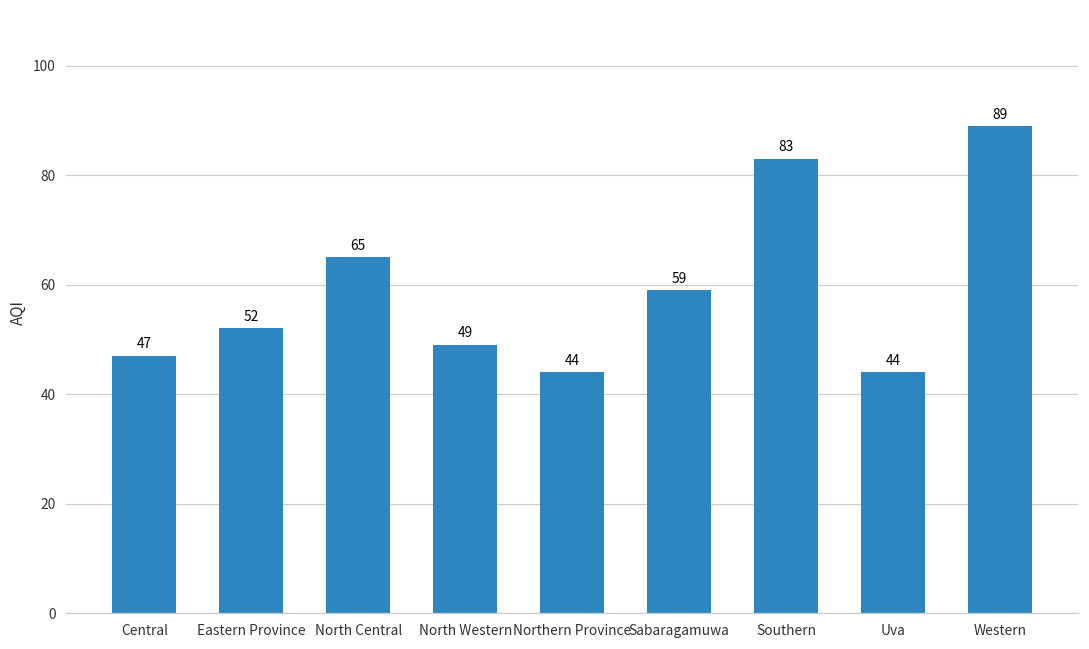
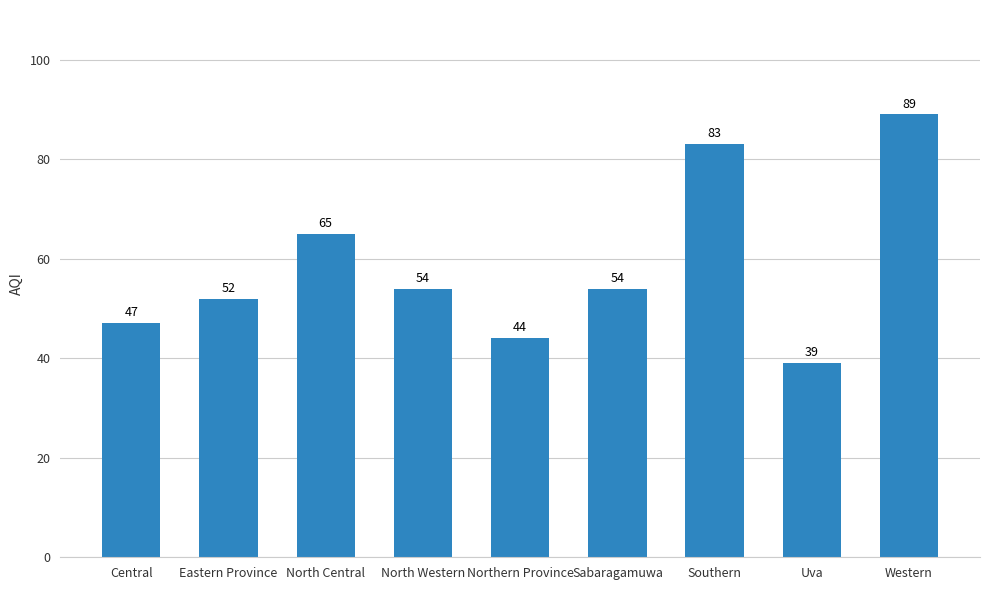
North Western: 49 -> 54
Sabaragamuwa: 59 -> 54
Uva: 44 -> 39
